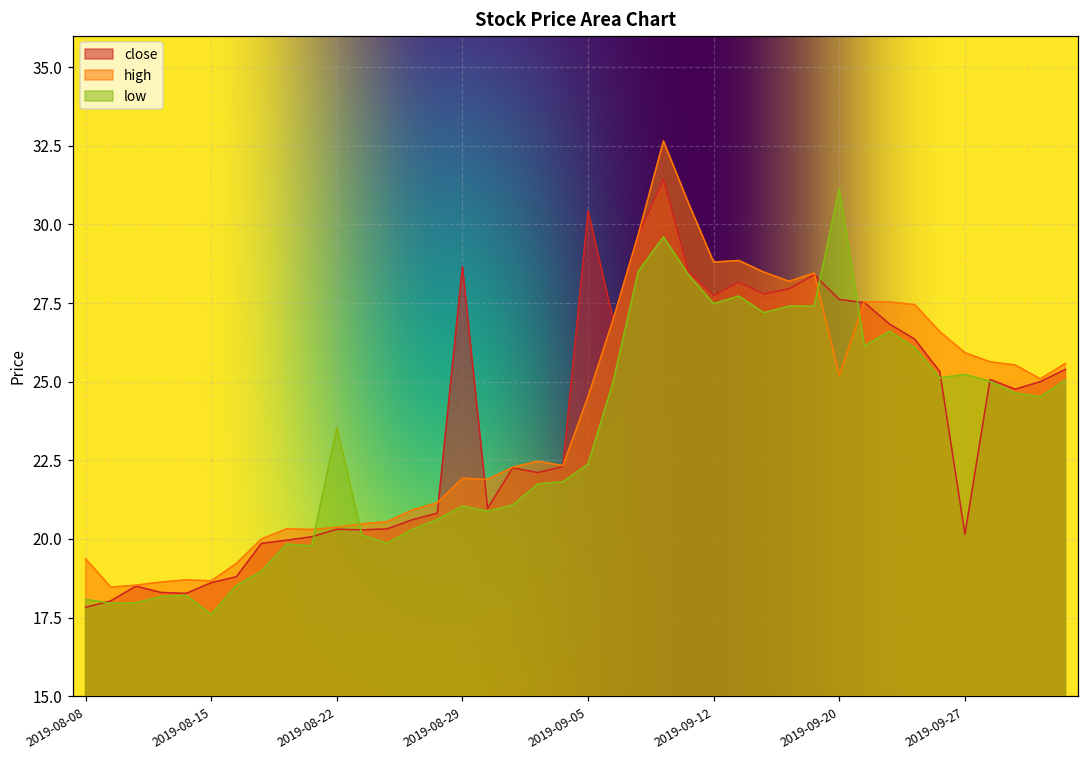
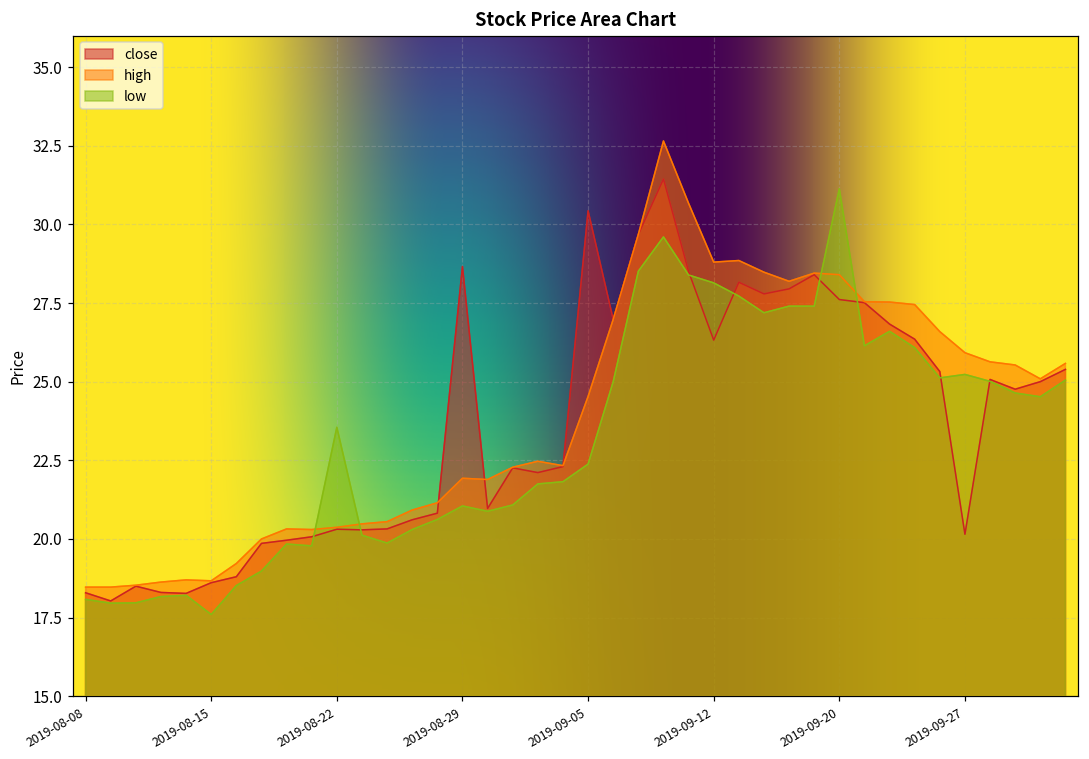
close, 2019-08-08: 17.8 -> 18.3
high, 2019-08-08: 19.4 -> 18.5
close, 2019-09-12: 27.7 -> 26.3
low, 2019-09-12: 27.5 -> 28.1
high, 2019-09-20: 25.2 -> 28.4
